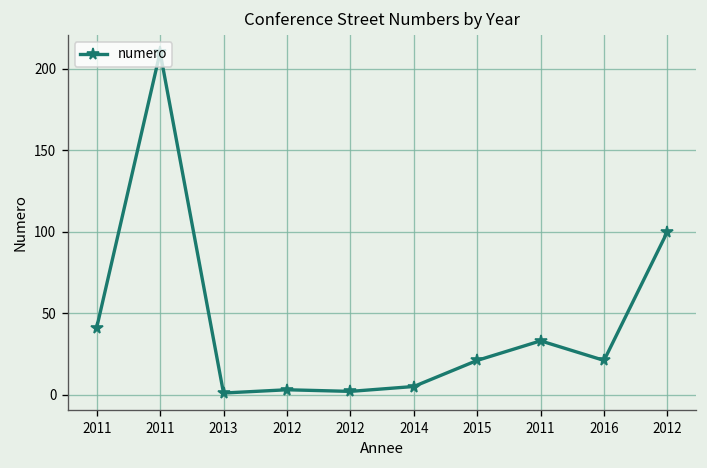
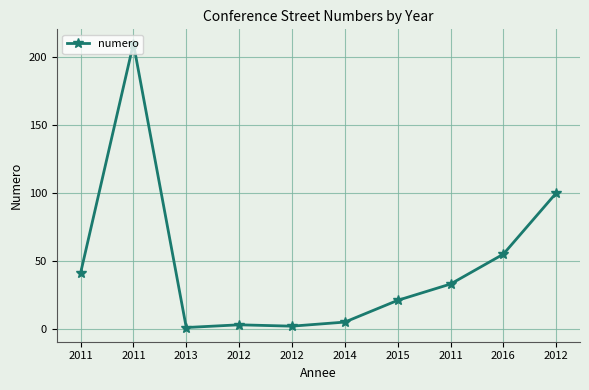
2016: 21 -> 55
